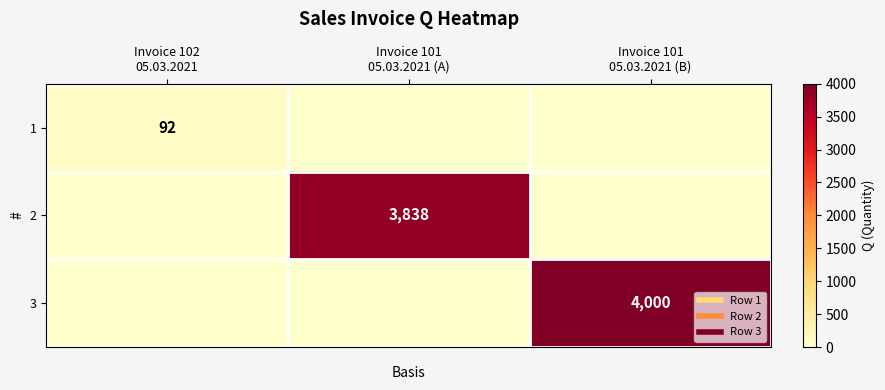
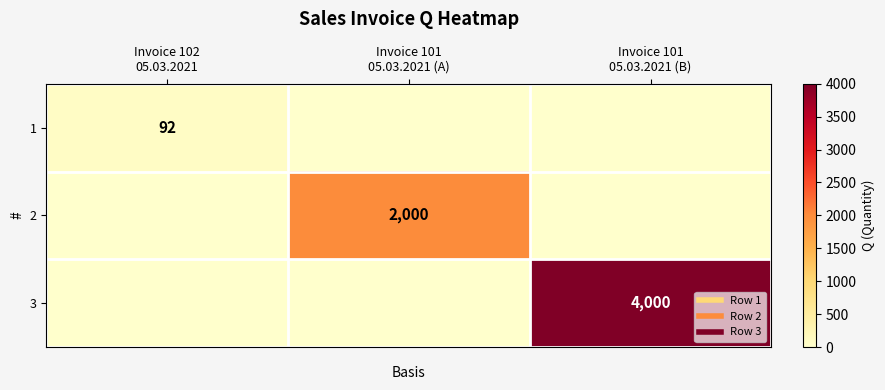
2, Invoice 101 05.03.2021 (A): 3,838 -> 2,000
